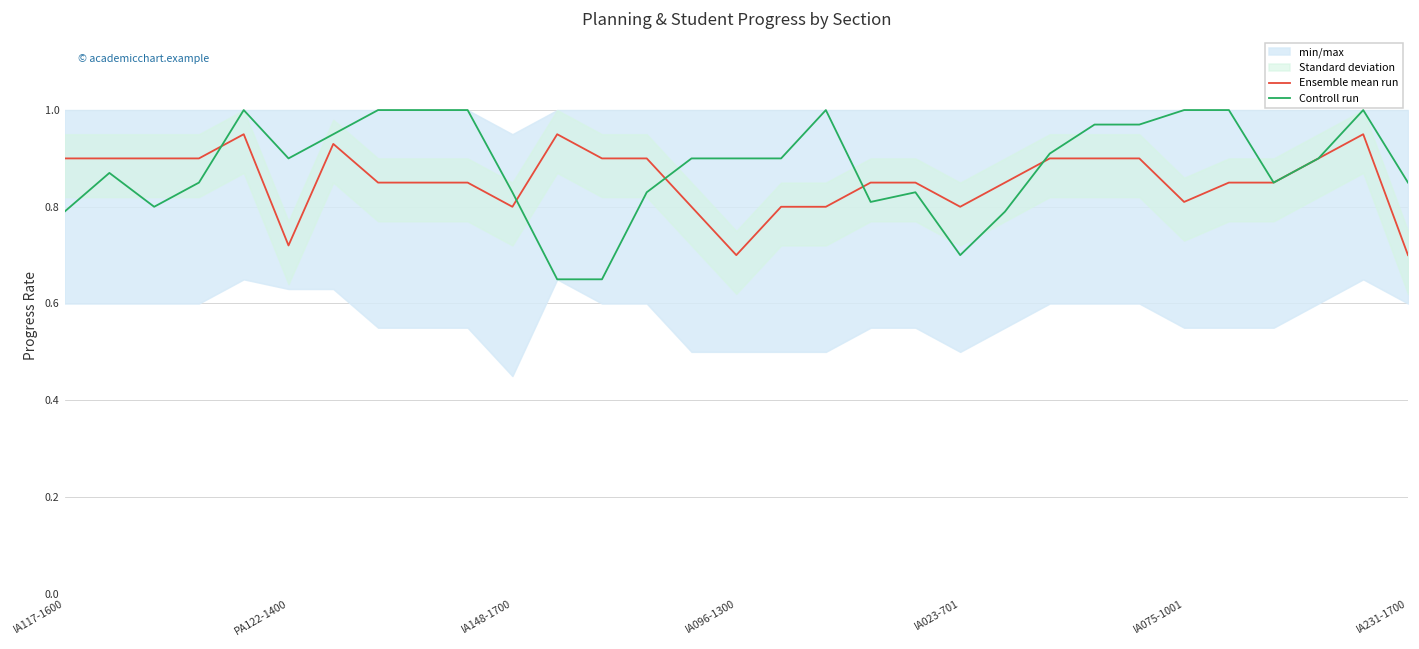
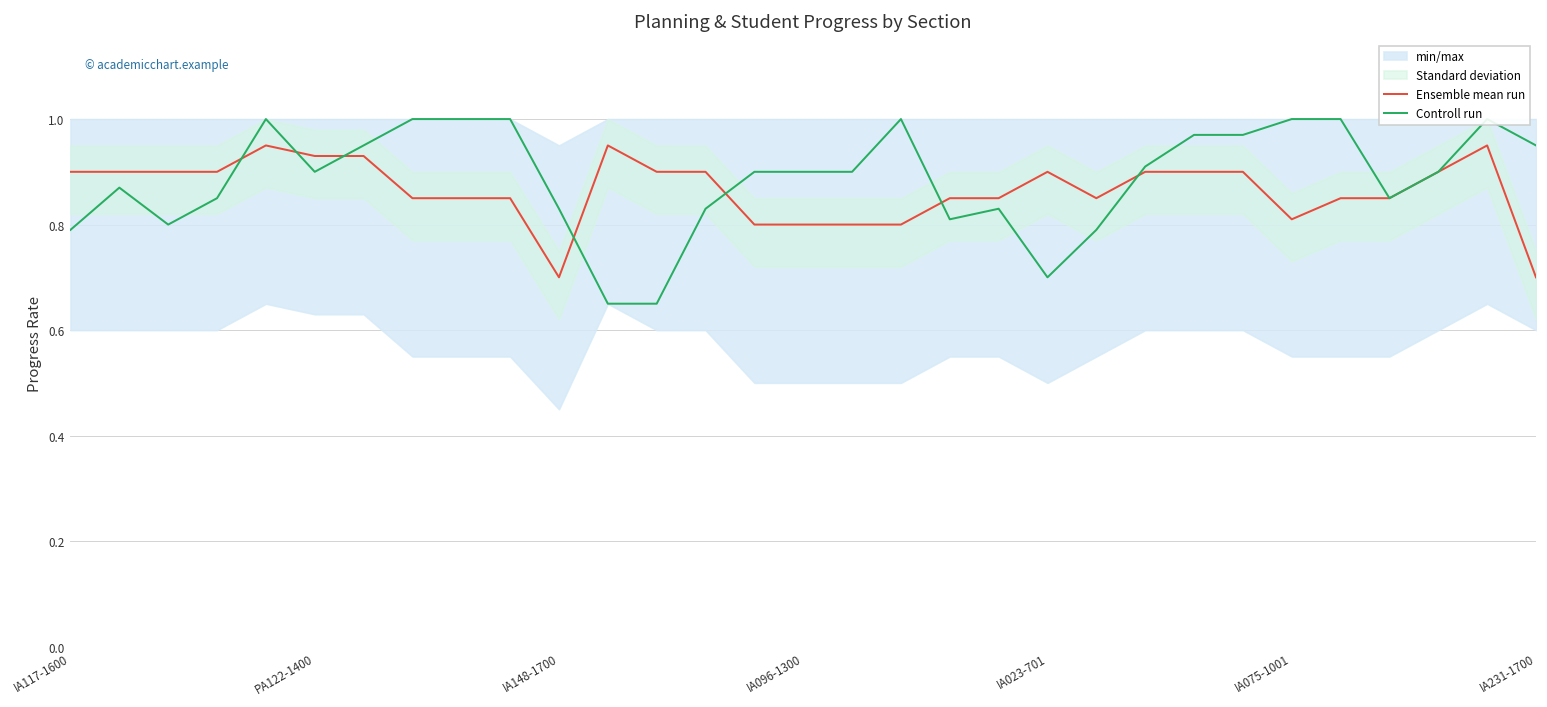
Ensemble mean run, PA122-1400: 0.72 -> 0.93
Ensemble mean run, IA148-1700: 0.8 -> 0.7
Ensemble mean run, IA096-1300: 0.7 -> 0.8
Ensemble mean run, IA023-701: 0.8 -> 0.9
Controll run, IA231-1700: 0.85 -> 0.95
